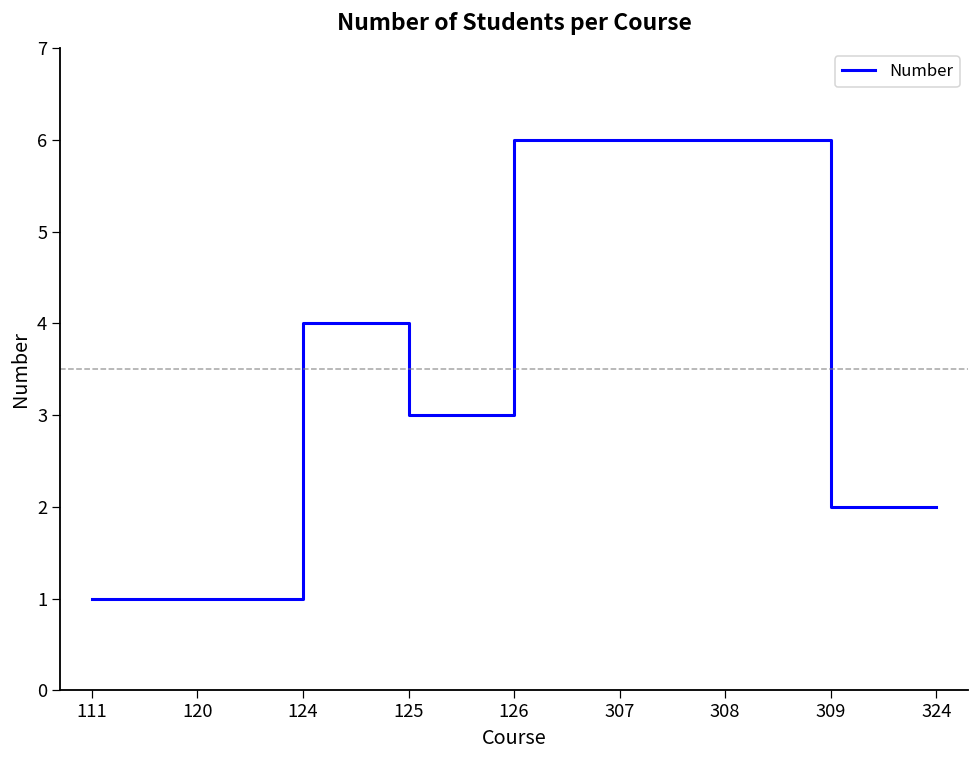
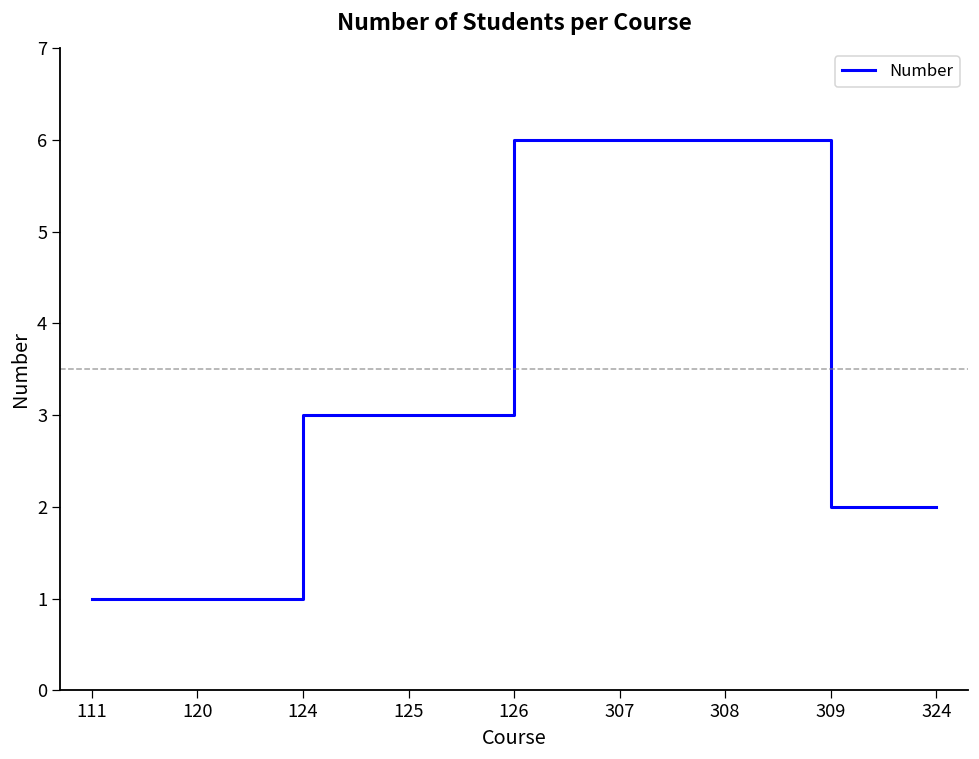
124: 4 -> 3
